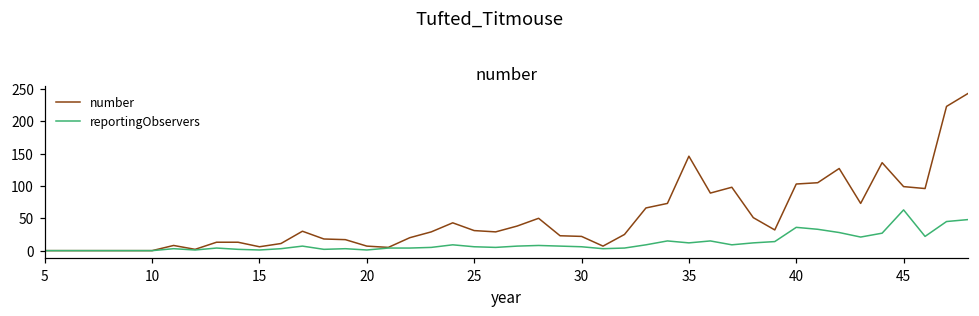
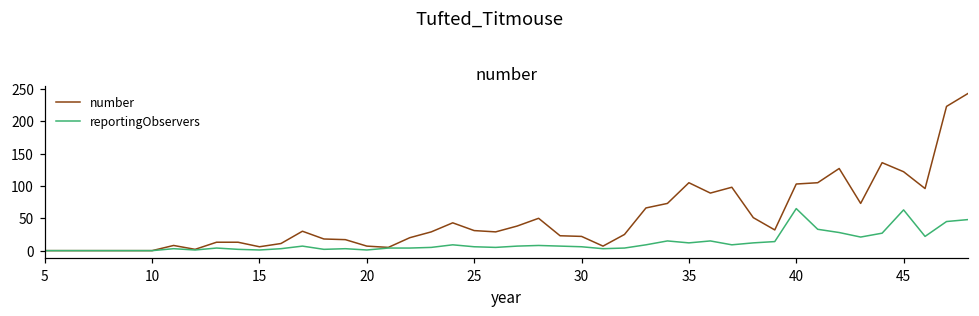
number, 35: 150 -> 110
reportingObservers, 40: 40 -> 70
number, 45: 100 -> 120
